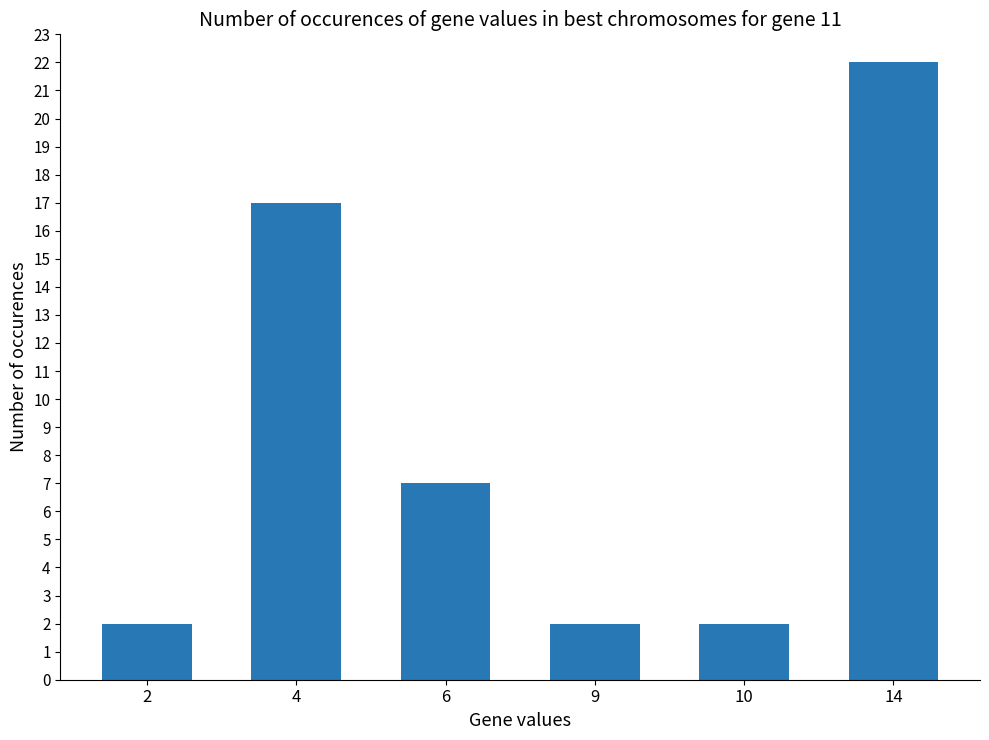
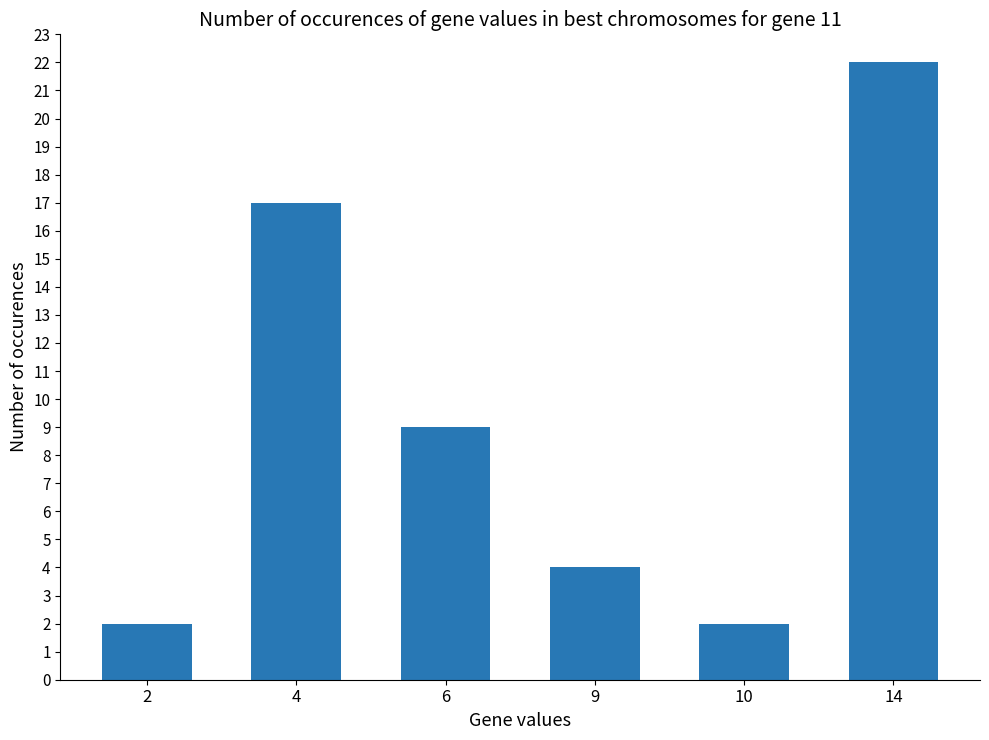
6: 7 -> 9
9: 2 -> 4
